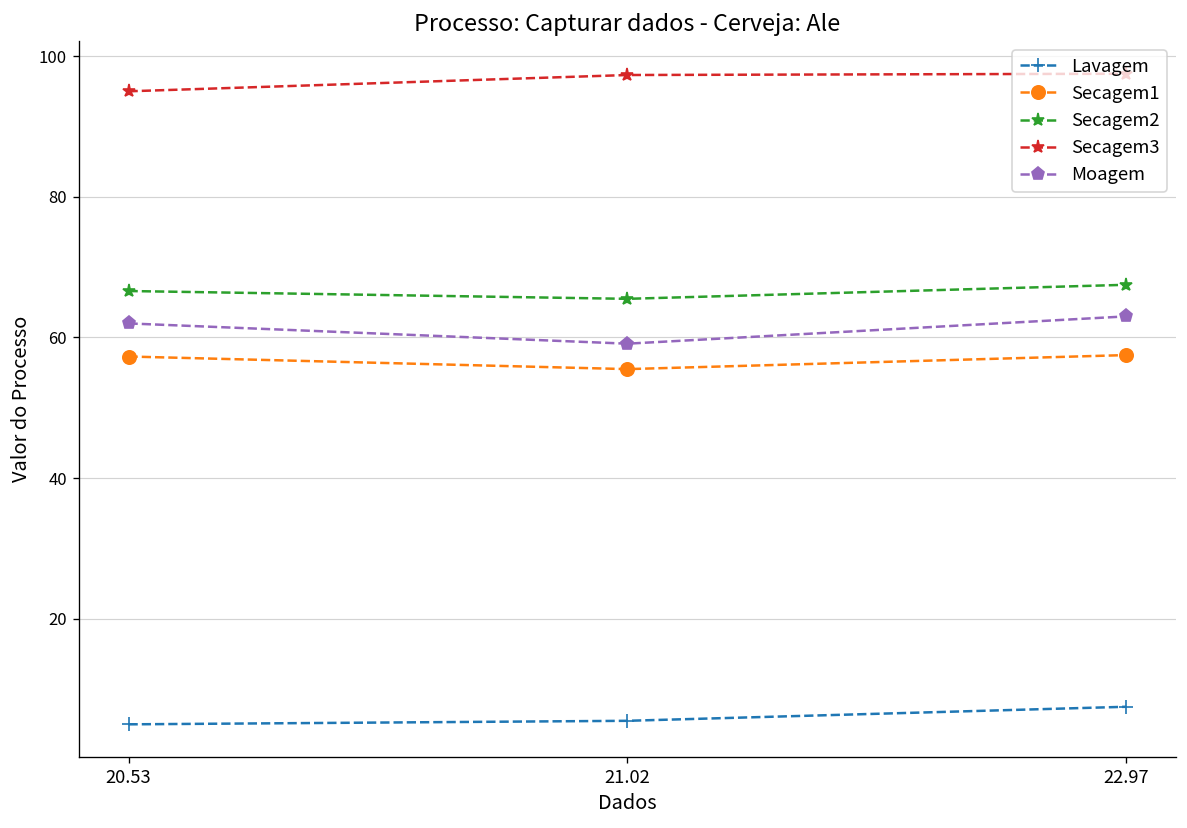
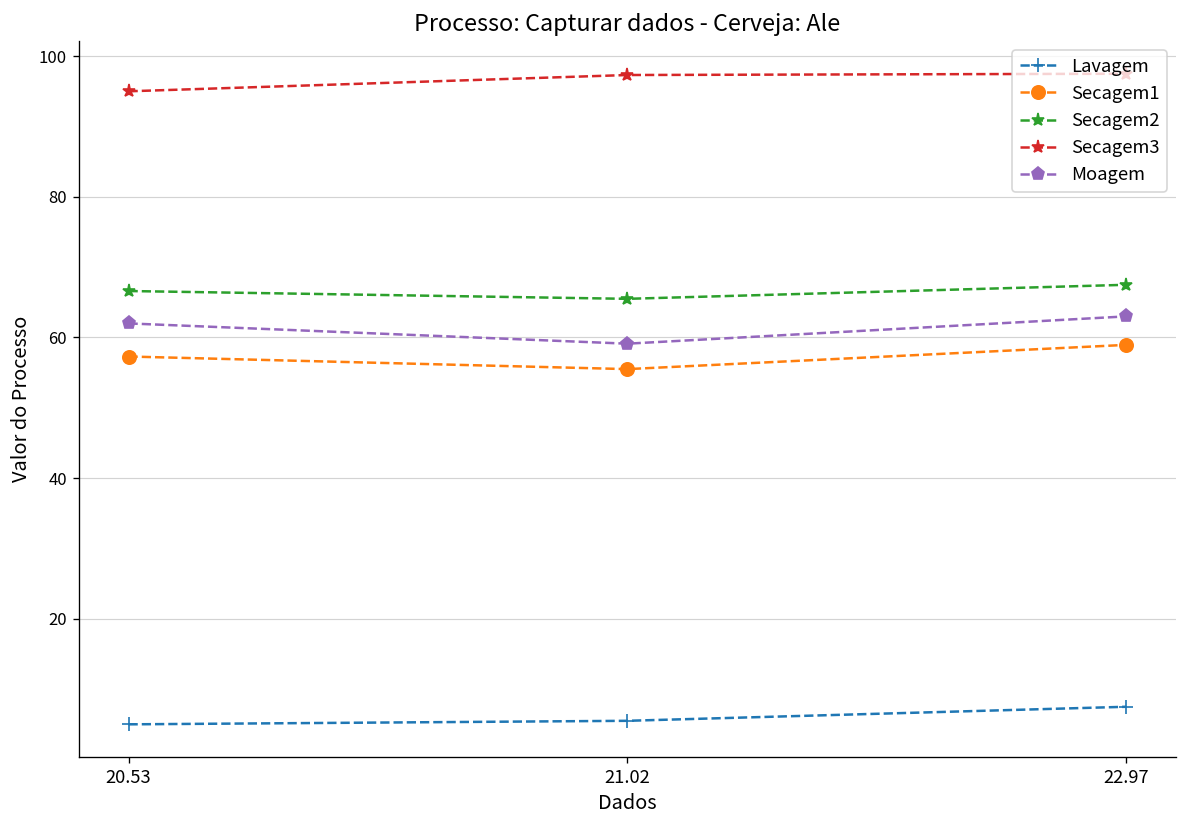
Secagem1, 22.97: 57 -> 59
